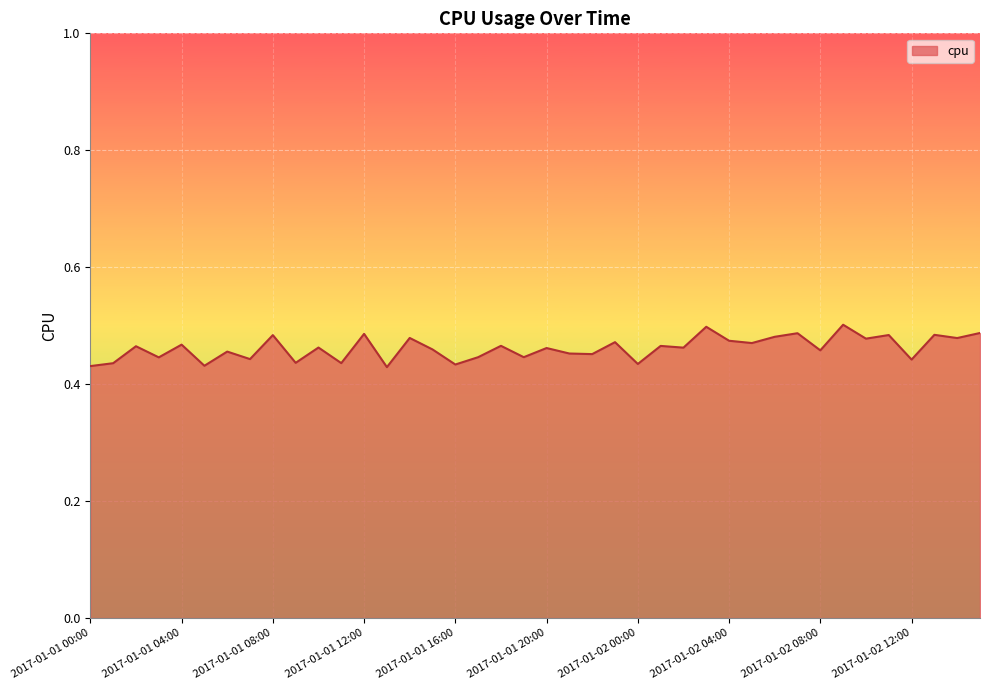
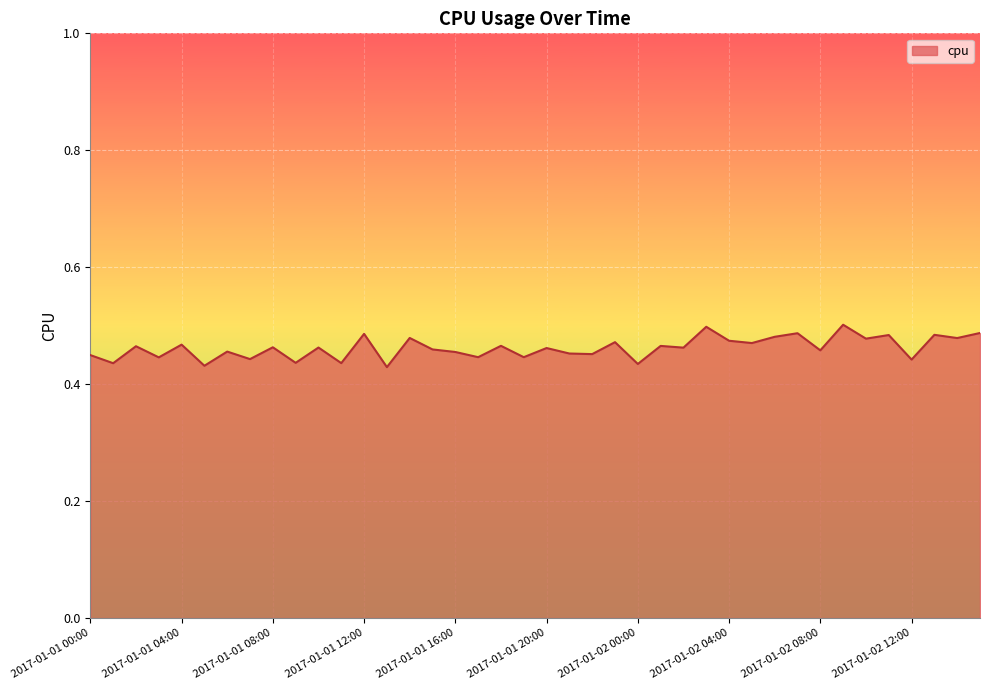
2017-01-01 00:00: 0.43 -> 0.45
2017-01-01 08:00: 0.48 -> 0.46
2017-01-01 16:00: 0.43 -> 0.45
